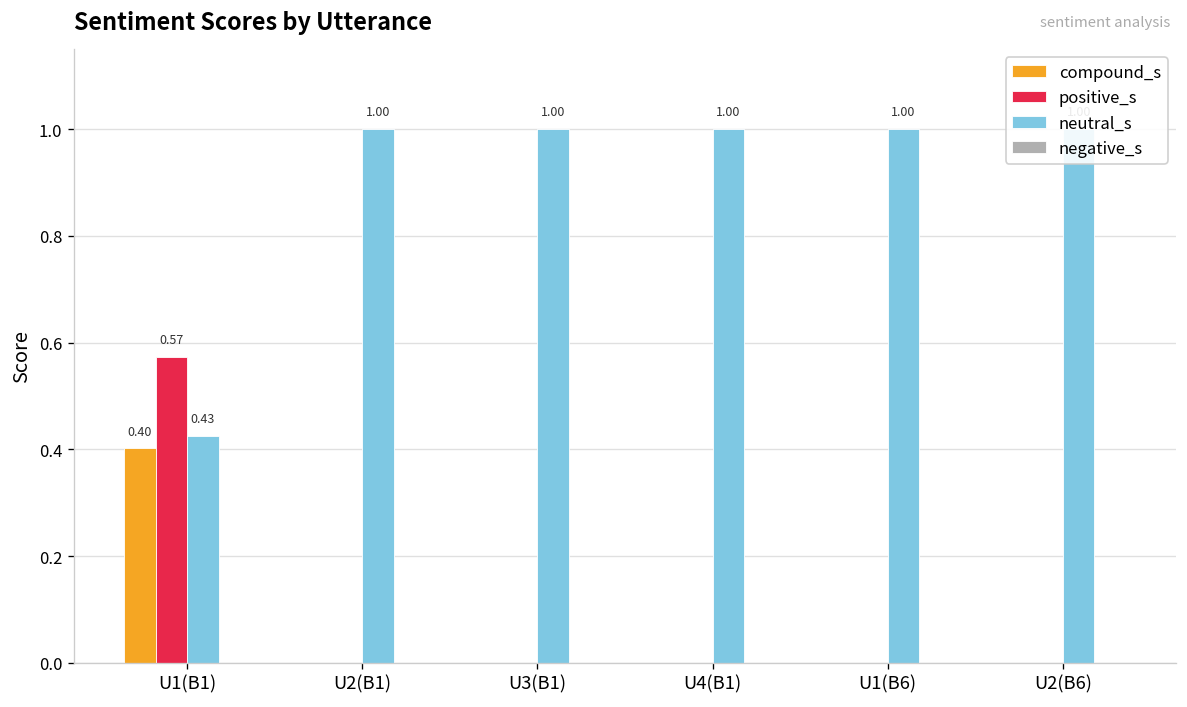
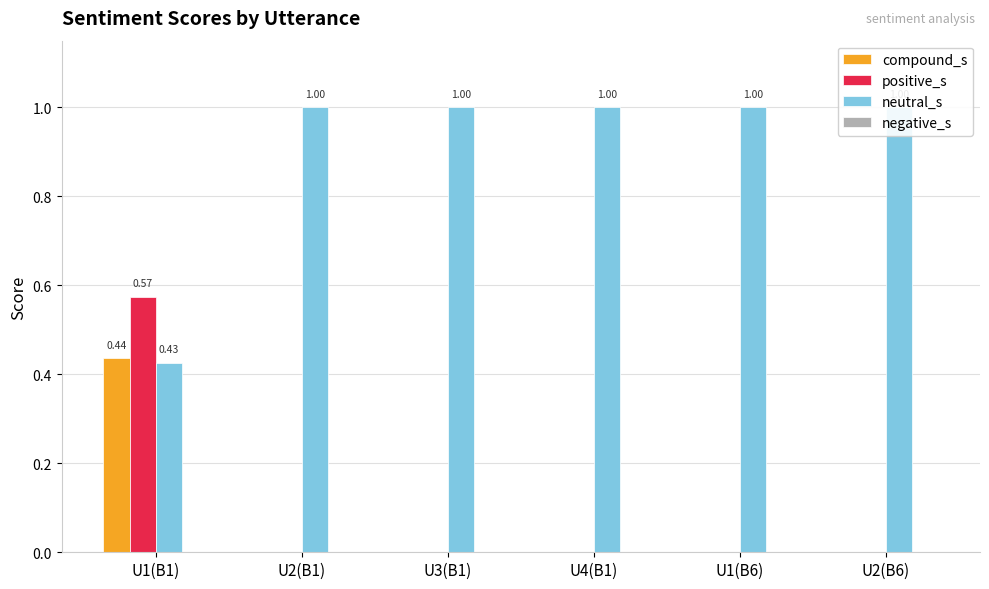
compound_s, U1(B1): 0.40 -> 0.44
